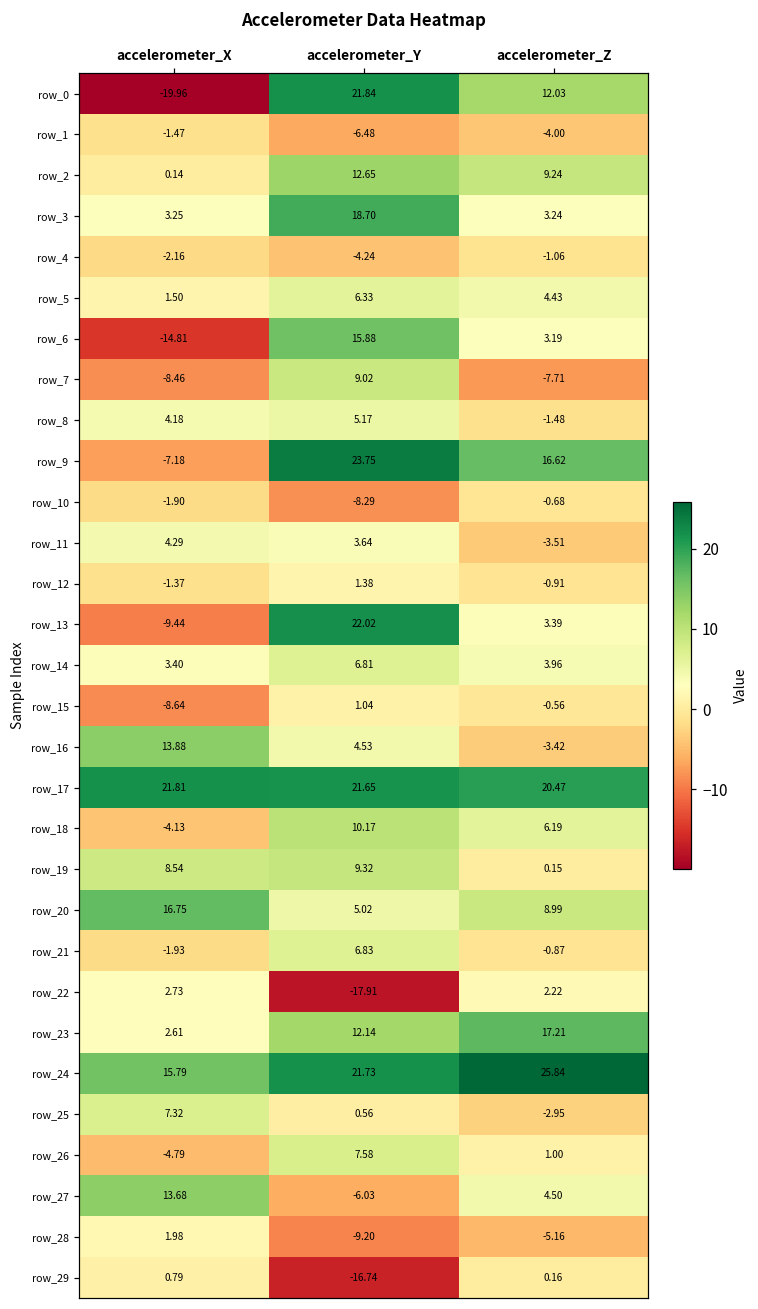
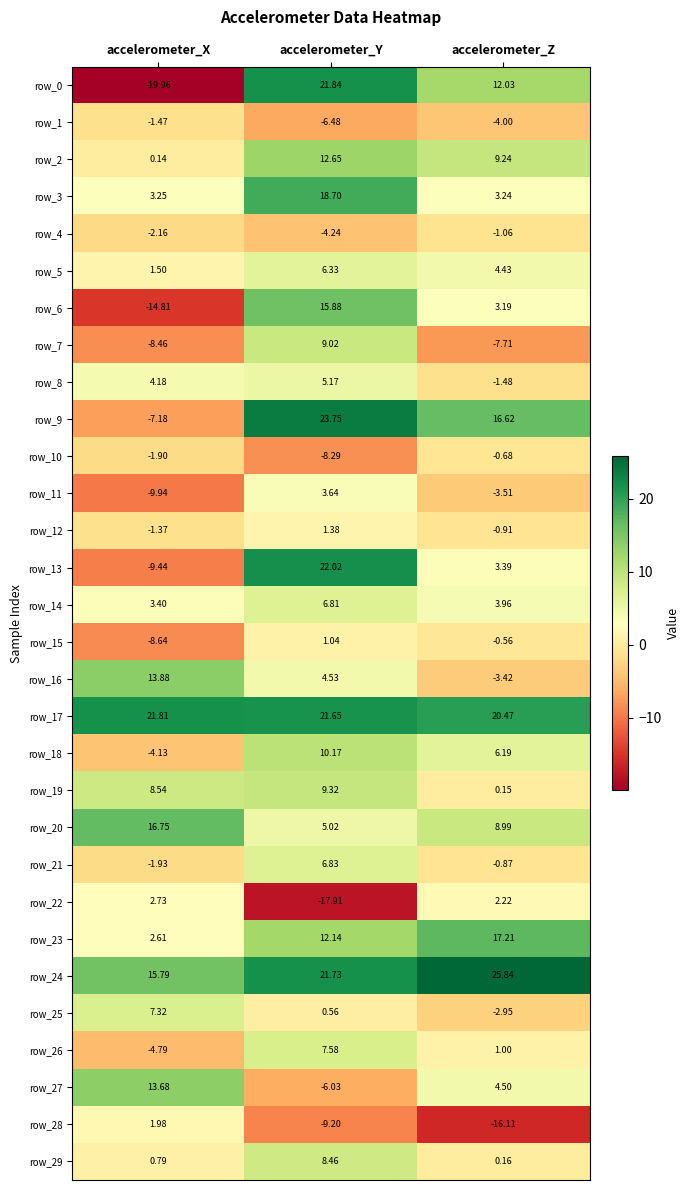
row_11, accelerometer_X: 4.29 -> -9.94
row_28, accelerometer_Z: -5.16 -> -16.11
row_29, accelerometer_Y: -16.74 -> 8.46
